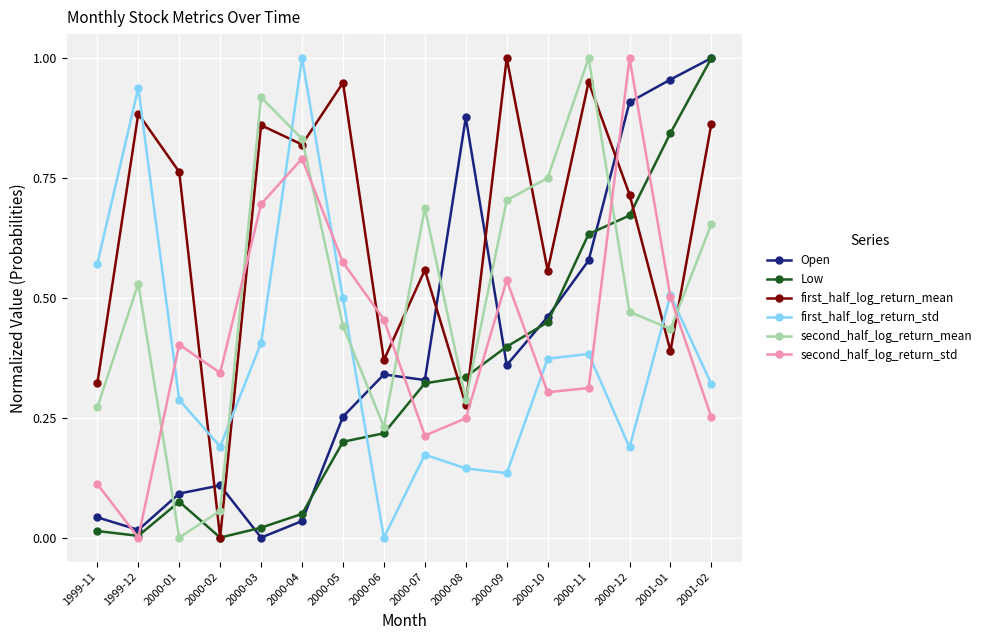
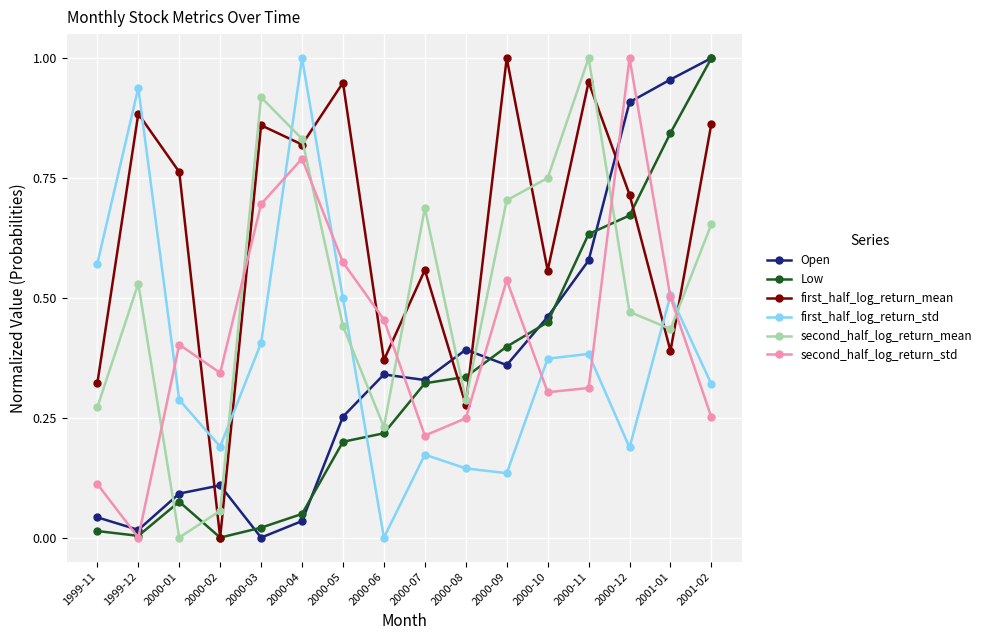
Open, 2000-08: 0.88 -> 0.39
